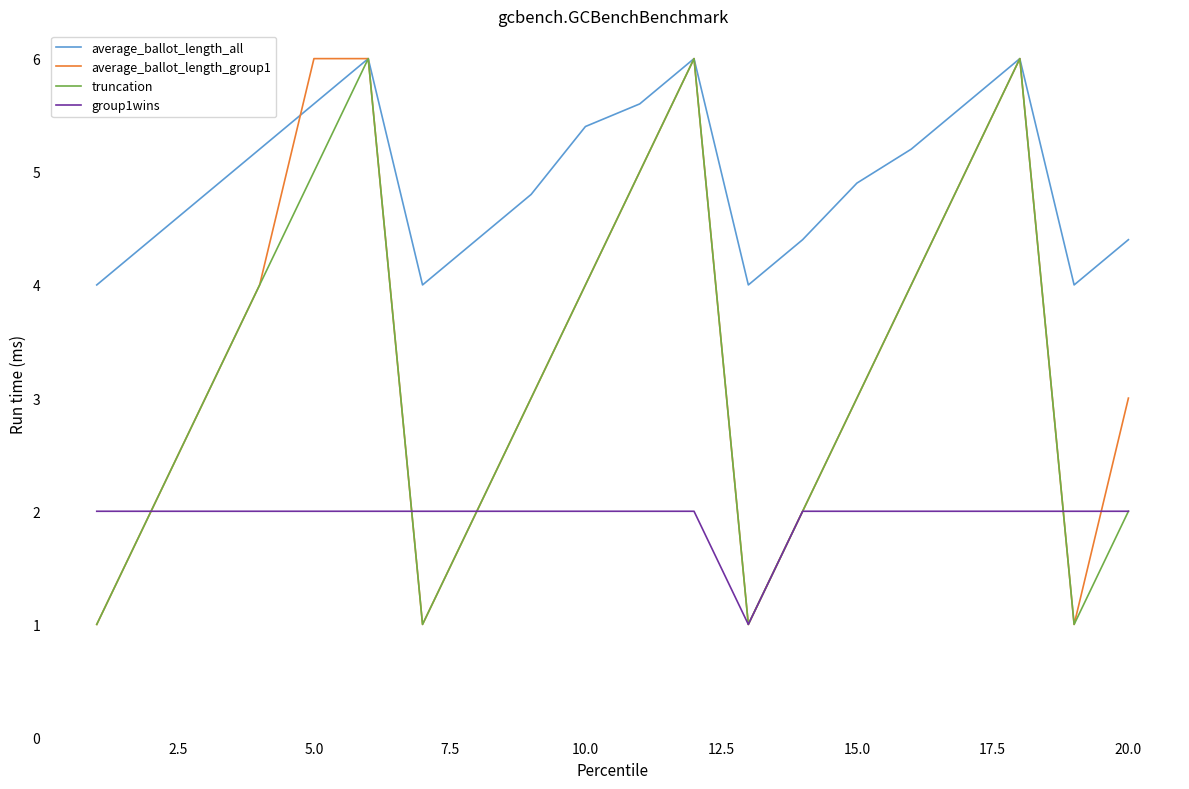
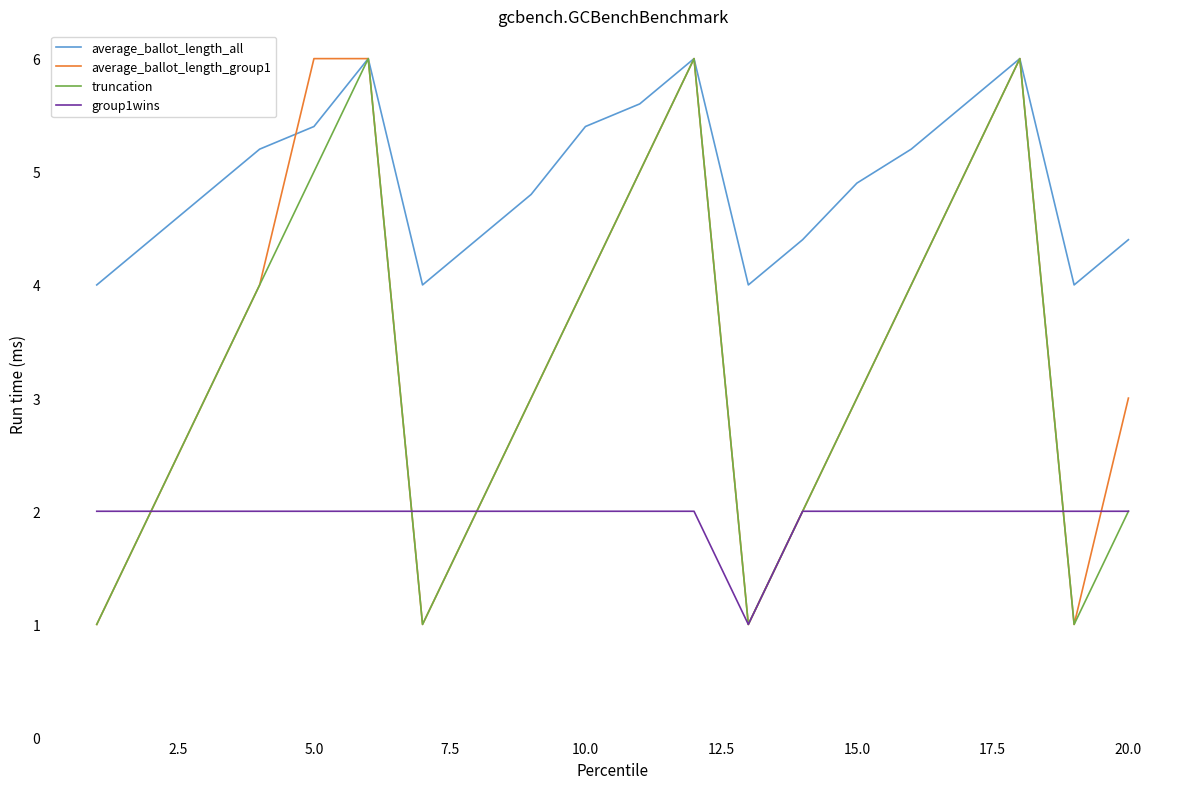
average_ballot_length_all, 5.0: 5.6 -> 5.4
